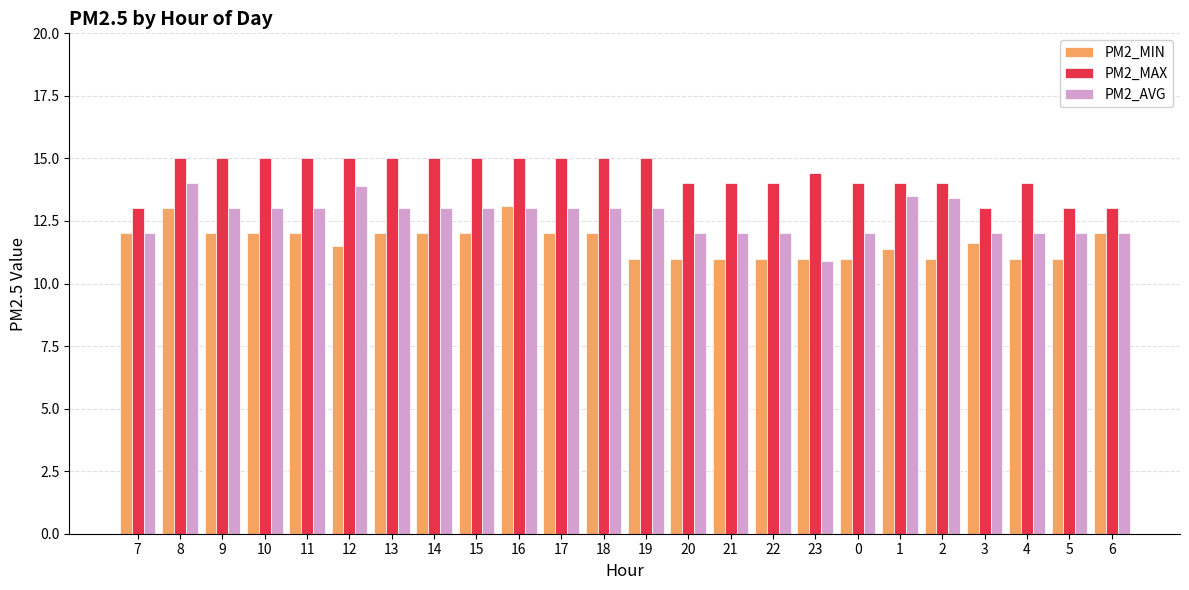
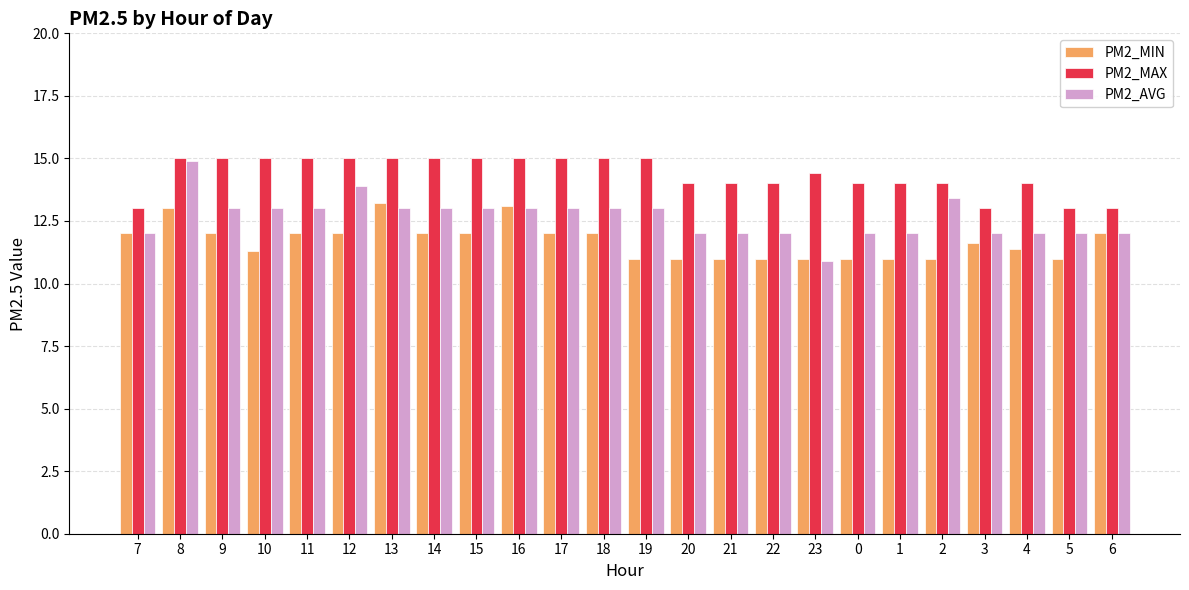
PM2_AVG, 8: 14.0 -> 14.9
PM2_MIN, 10: 12.0 -> 11.3
PM2_MIN, 12: 11.5 -> 12.0
PM2_MIN, 13: 12.0 -> 13.2
PM2_MIN, 1: 11.4 -> 11.0
PM2_AVG, 1: 13.5 -> 12.0
PM2_MIN, 4: 11.0 -> 11.4
